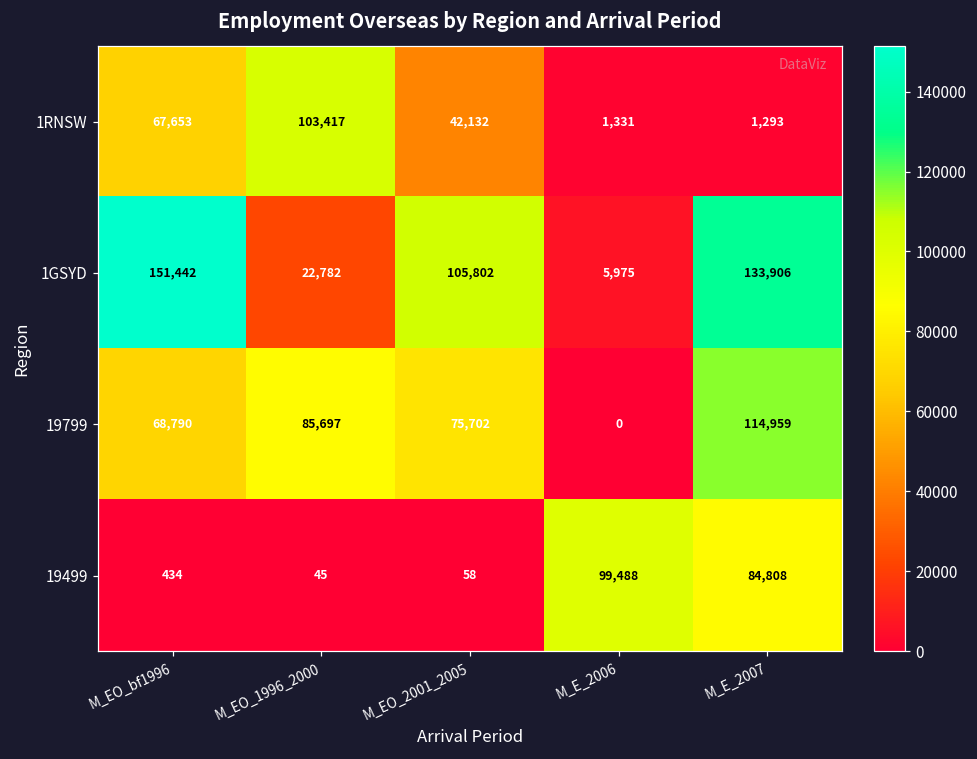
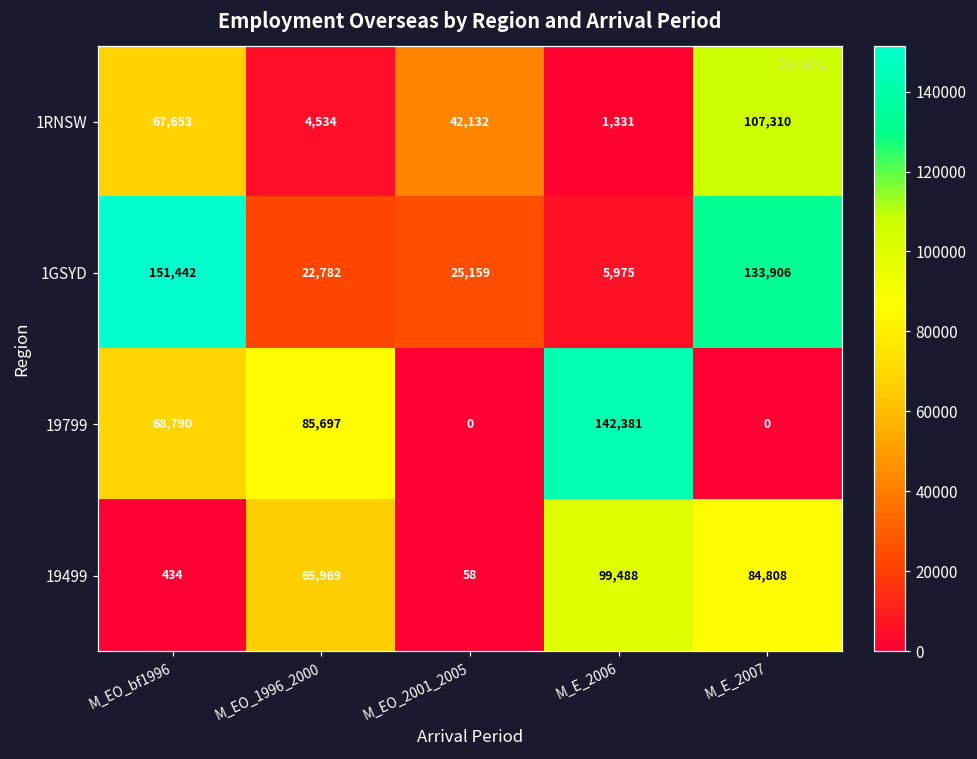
1RNSW, M_EO_1996_2000: 103,417 -> 4,534
1RNSW, M_E_2007: 1,293 -> 107,310
1GSYD, M_EO_2001_2005: 105,802 -> 25,159
19799, M_EO_2001_2005: 75,702 -> 0
19799, M_E_2006: 0 -> 142,381
19799, M_E_2007: 114,959 -> 0
19499, M_EO_1996_2000: 45 -> 65,969
